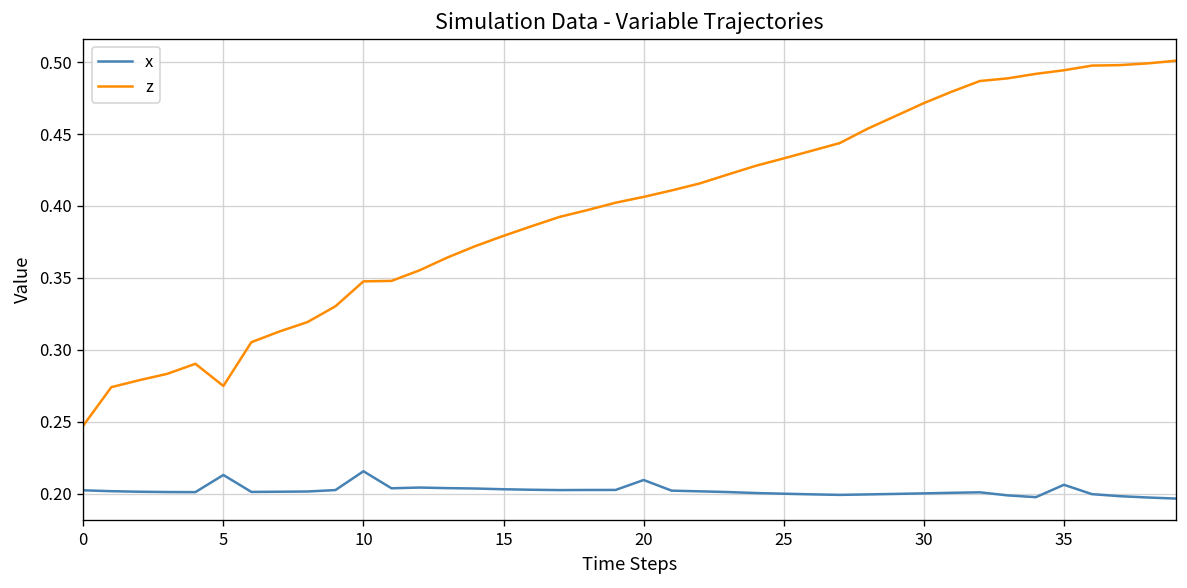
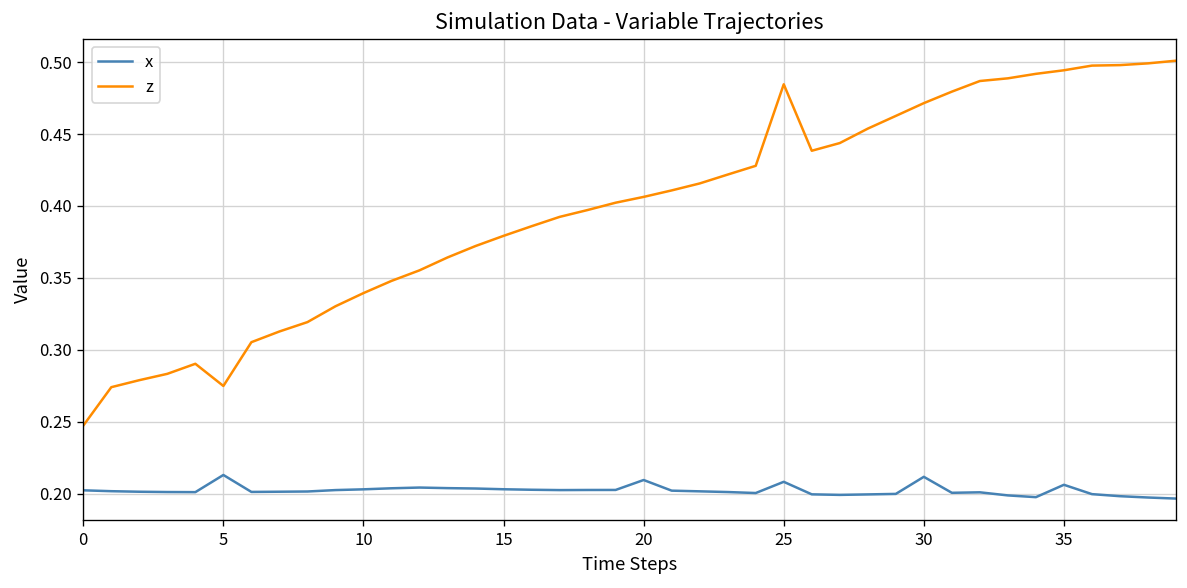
x, 10: 0.216 -> 0.203
z, 10: 0.348 -> 0.339
x, 25: 0.200 -> 0.208
z, 25: 0.433 -> 0.485
x, 30: 0.200 -> 0.212
